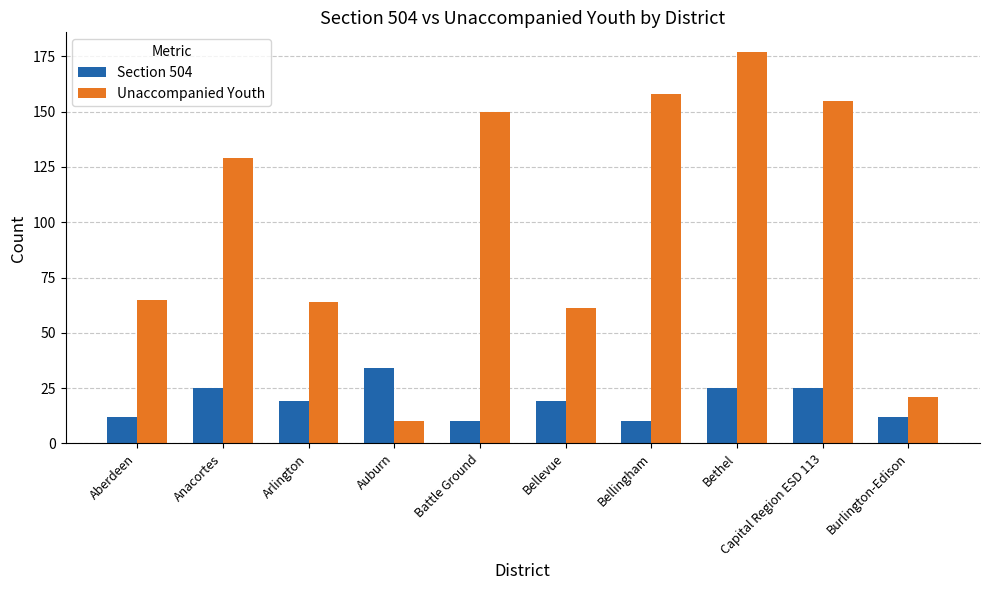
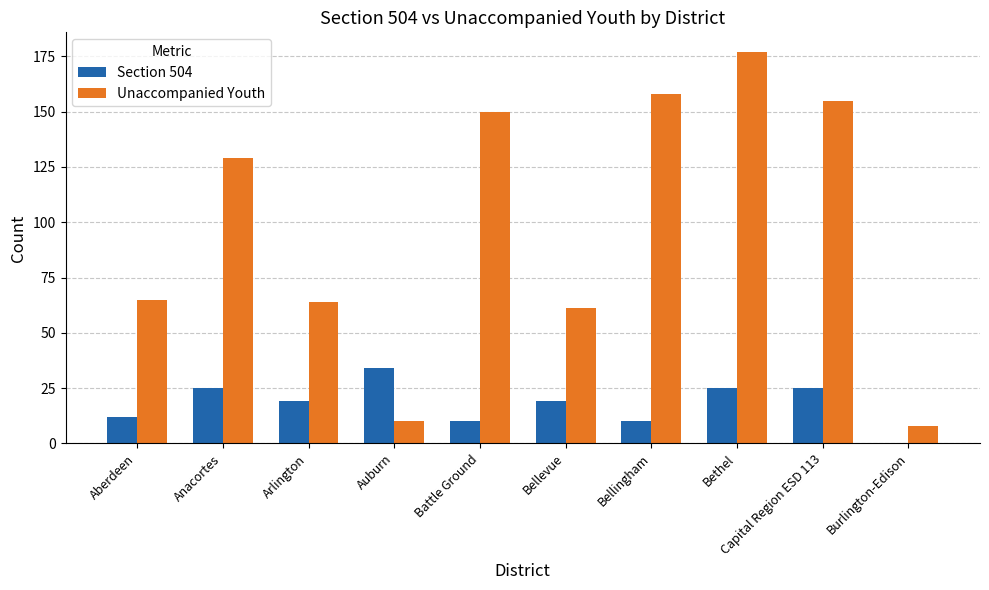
Section 504, Burlington-Edison: 12 -> 0
Unaccompanied Youth, Burlington-Edison: 21 -> 8
